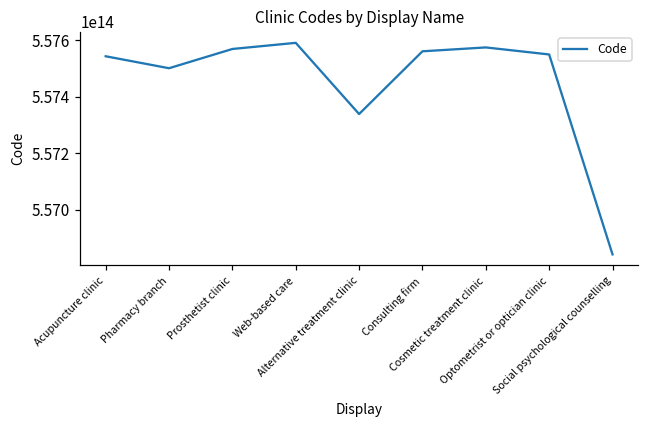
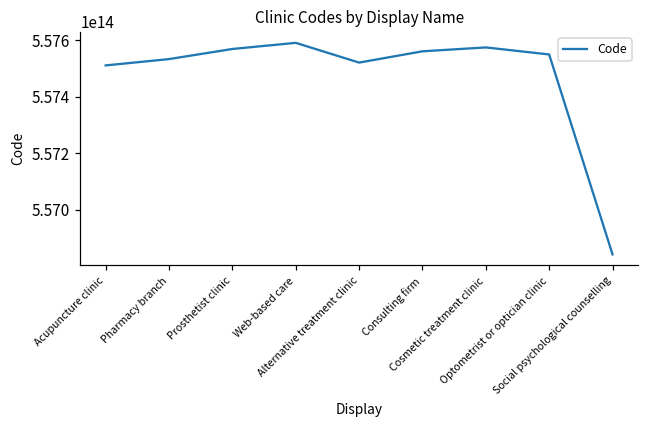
Acupuncture clinic: 557540000000000 -> 557510000000000
Pharmacy branch: 557500000000000 -> 557530000000000
Alternative treatment clinic: 557340000000000 -> 557520000000000
